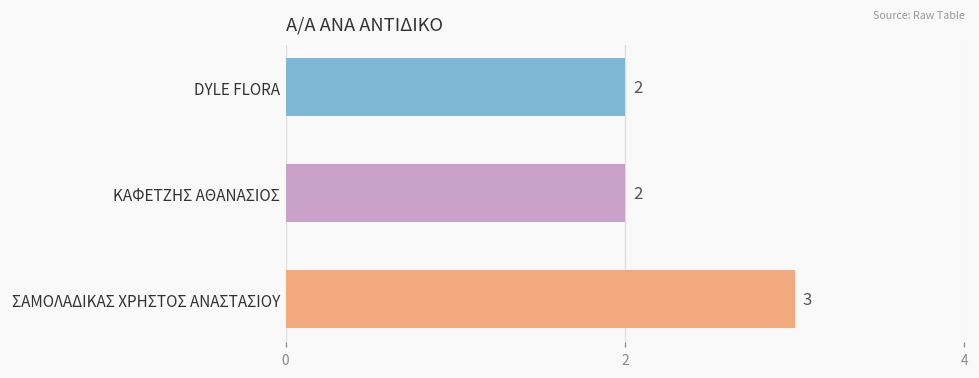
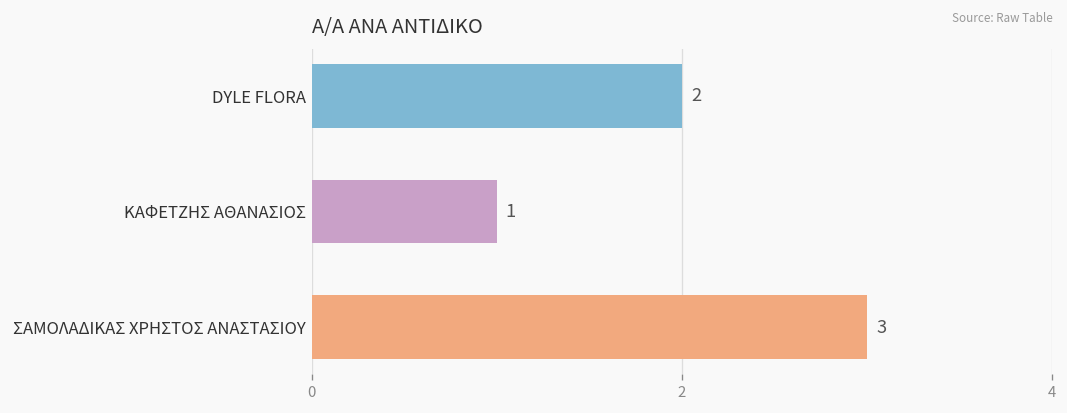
ΚΑΦΕΤΖΗΣ ΑΘΑΝΑΣΙΟΣ: 2 -> 1
